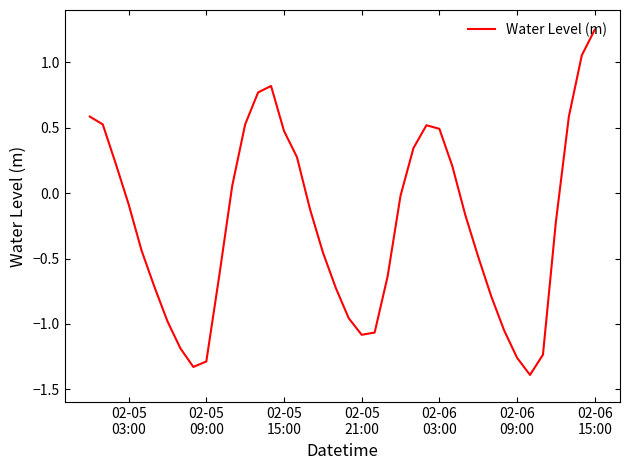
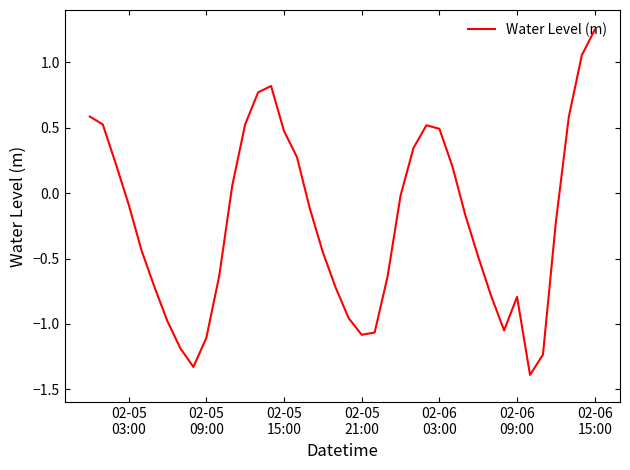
02-05 09:00: -1.29 -> -1.11
02-06 09:00: -1.26 -> -0.79
